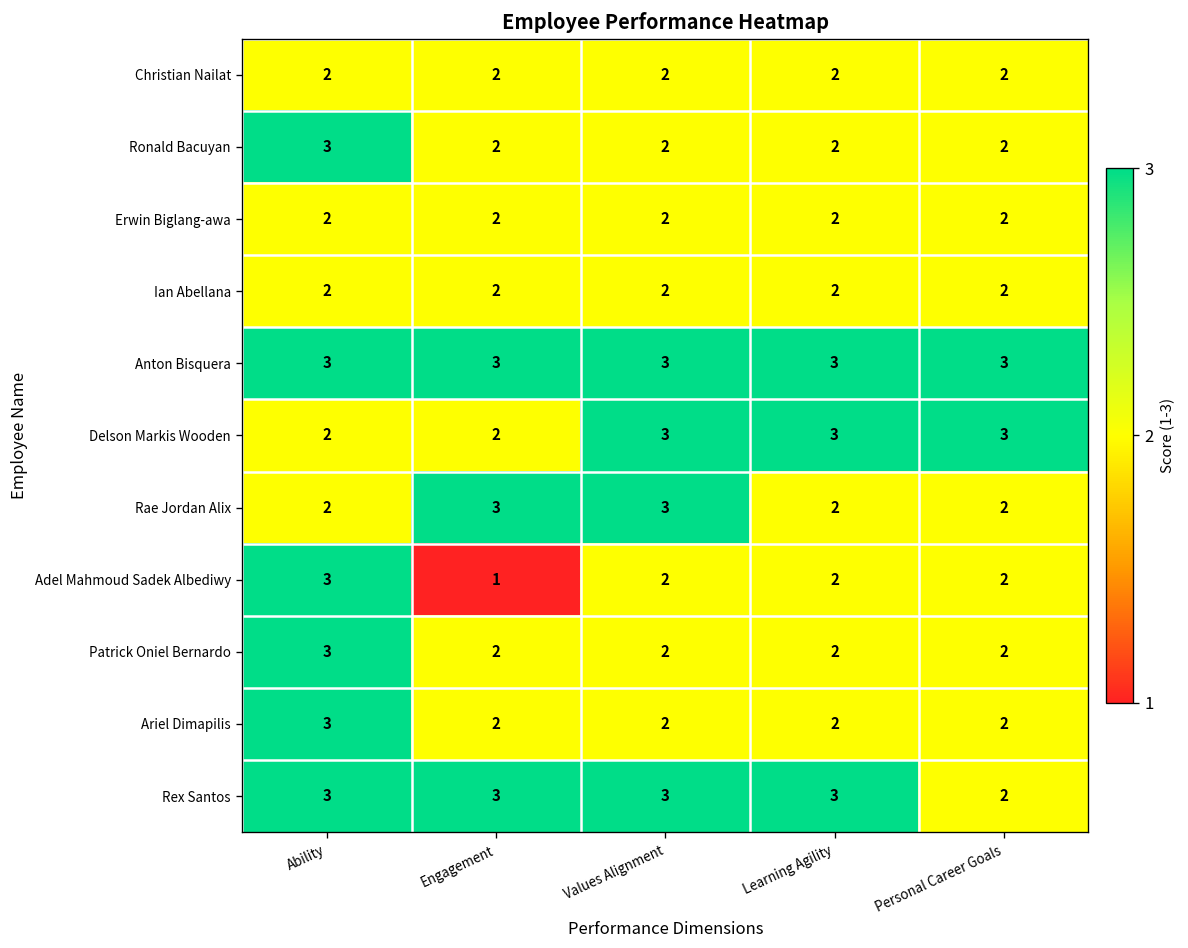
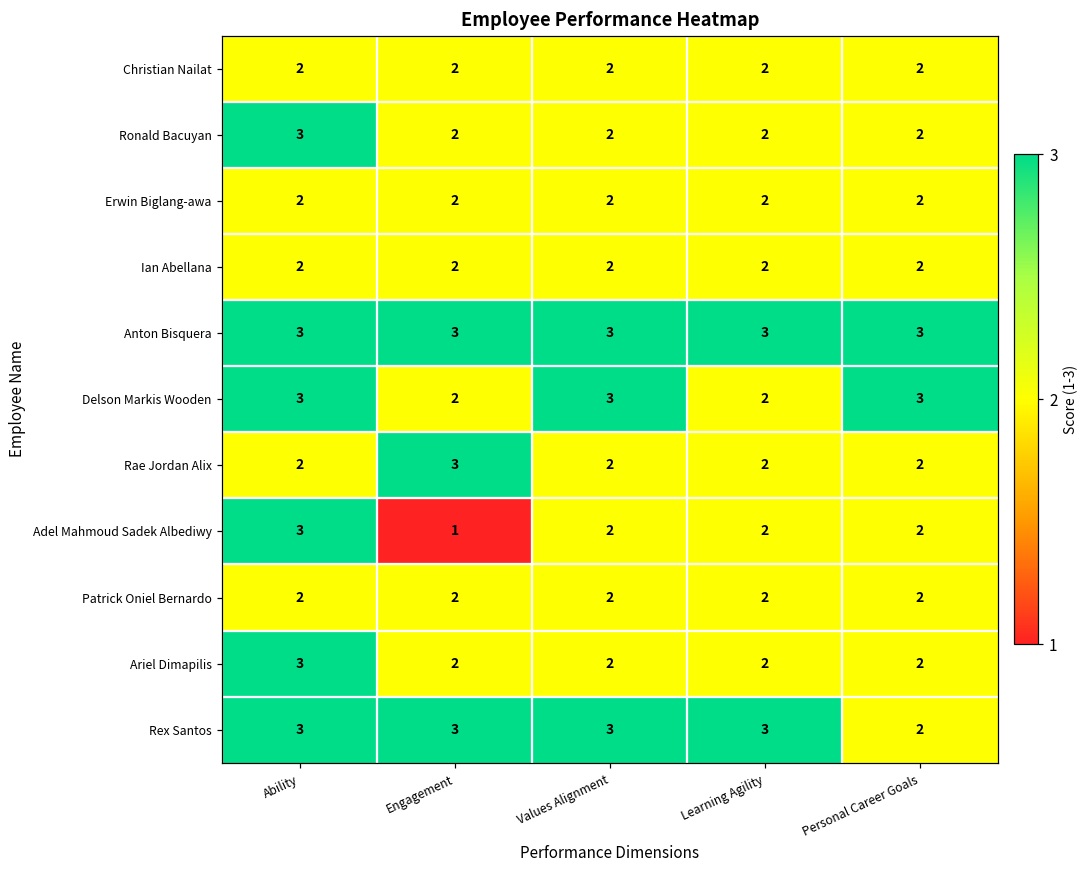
Delson Markis Wooden, Ability: 2 -> 3
Delson Markis Wooden, Learning Agility: 3 -> 2
Rae Jordan Alix, Values Alignment: 3 -> 2
Patrick Oniel Bernardo, Ability: 3 -> 2
